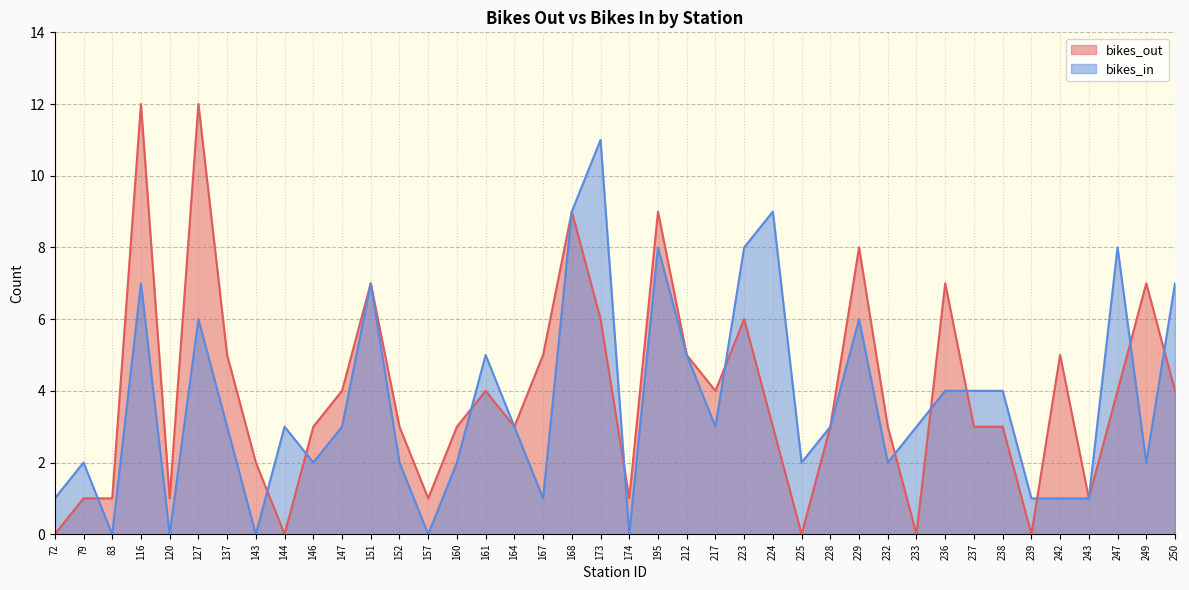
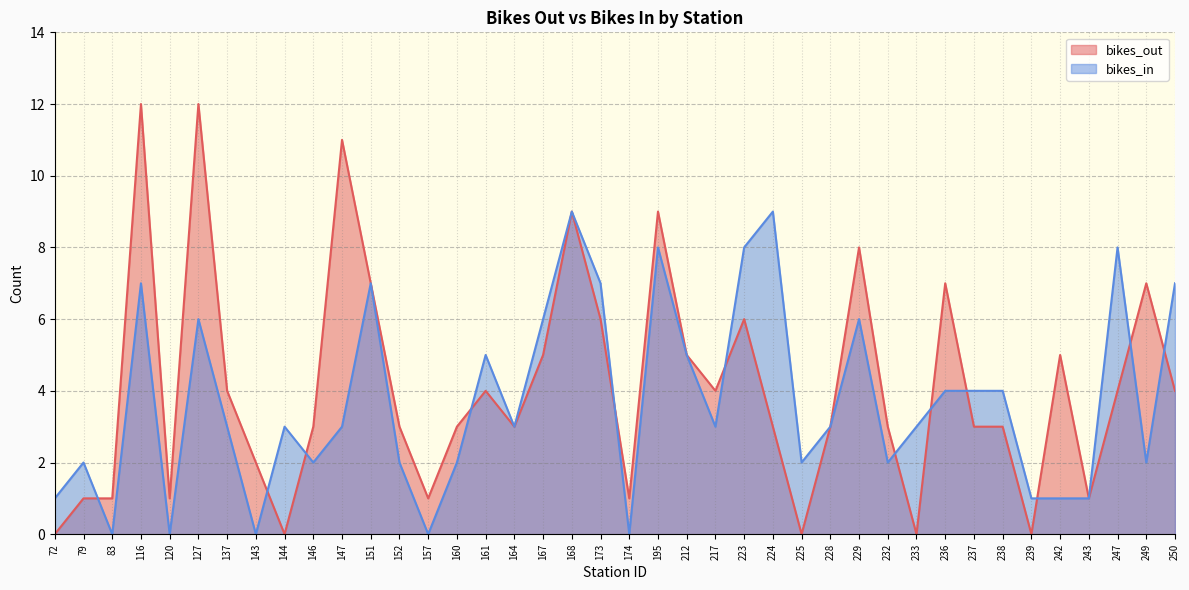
bikes_out, 137: 5 -> 4
bikes_out, 147: 4 -> 11
bikes_in, 167: 1 -> 6
bikes_in, 173: 11 -> 7
